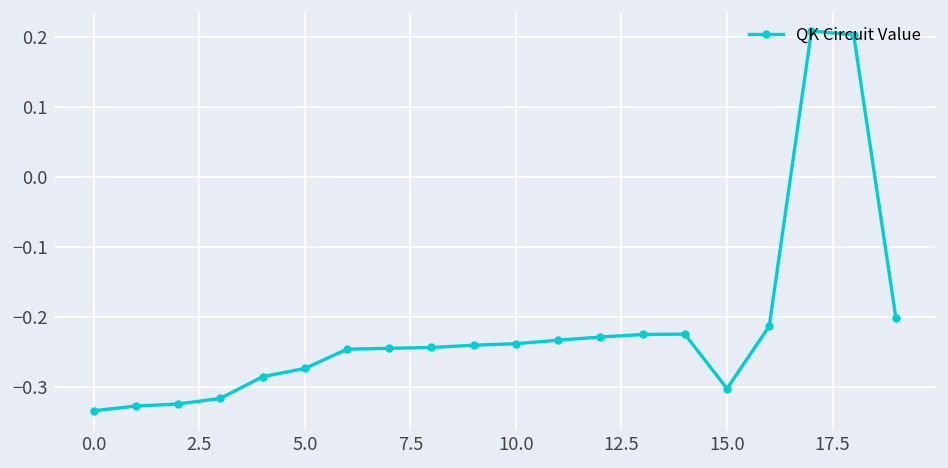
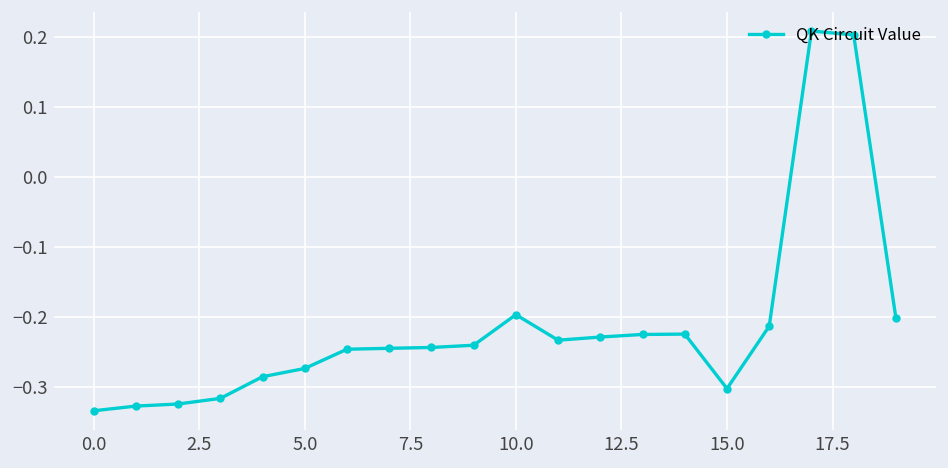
10.0: -0.24 -> -0.20
